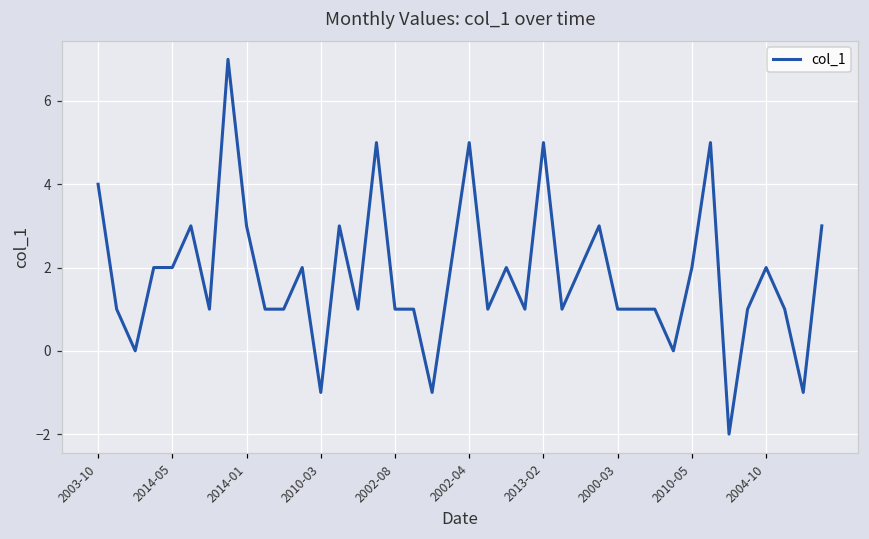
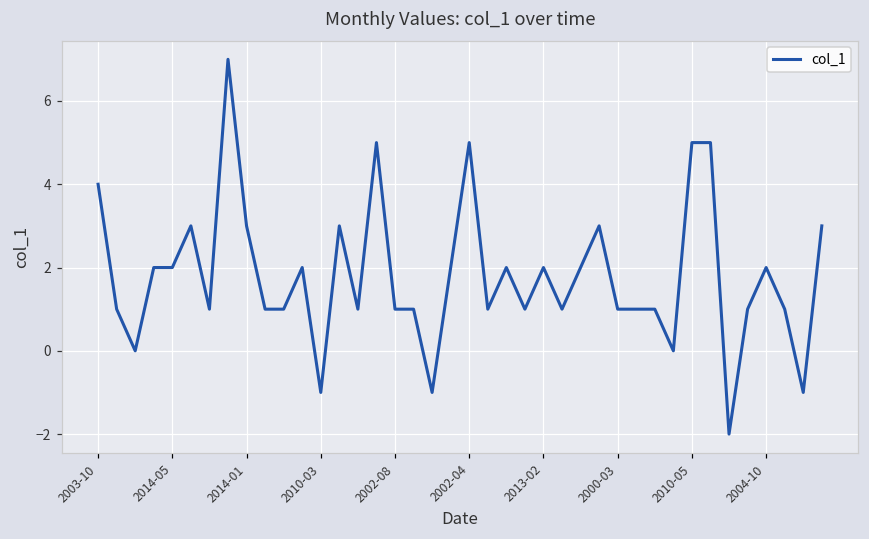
2013-02: 5 -> 2
2010-05: 2 -> 5
